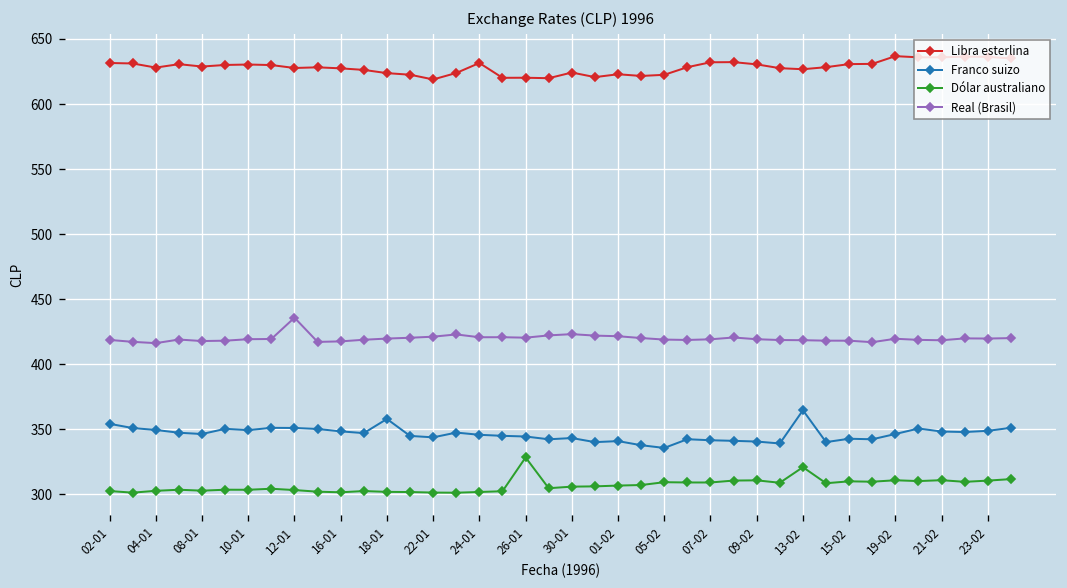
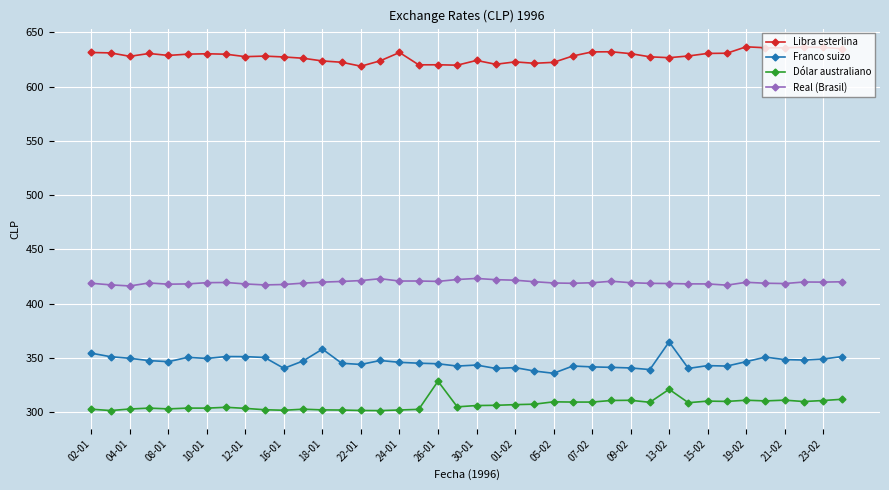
Real (Brasil), 12-01: 436 -> 418
Franco suizo, 16-01: 348 -> 340
